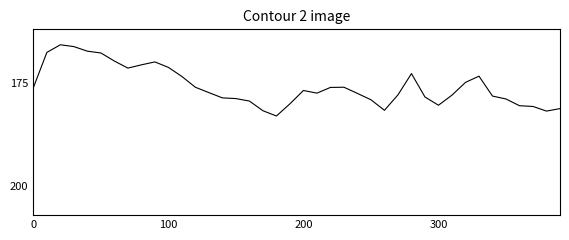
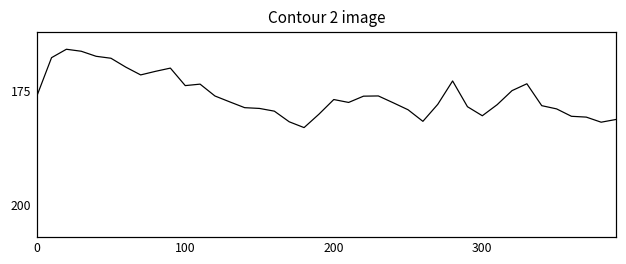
100: 171 -> 174
